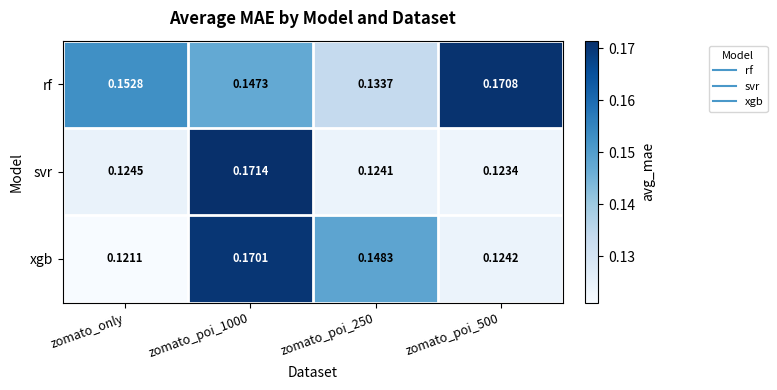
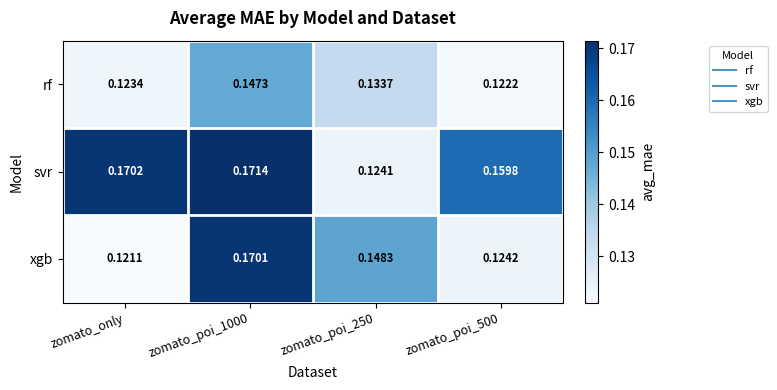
rf, zomato_only: 0.1528 -> 0.1234
rf, zomato_poi_500: 0.1708 -> 0.1222
svr, zomato_only: 0.1245 -> 0.1702
svr, zomato_poi_500: 0.1234 -> 0.1598
